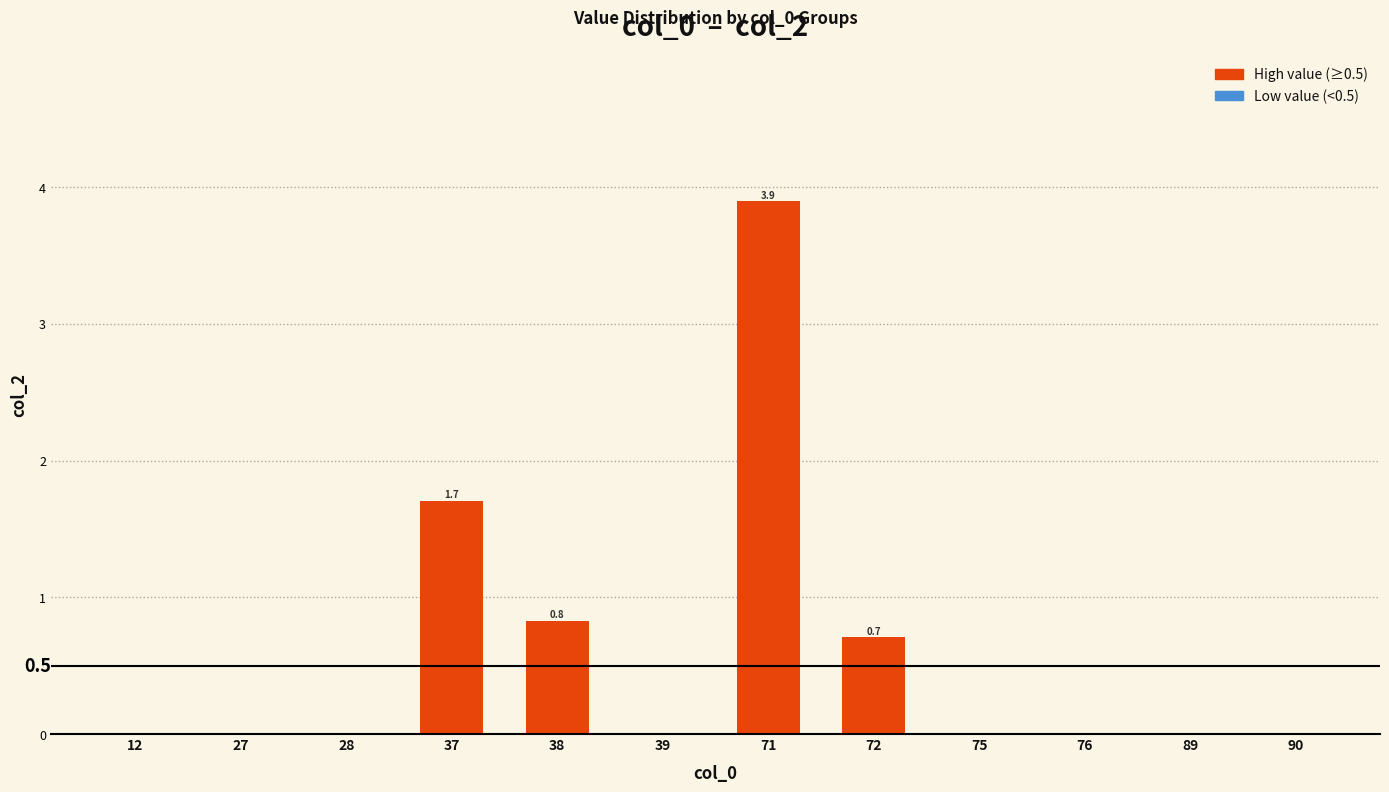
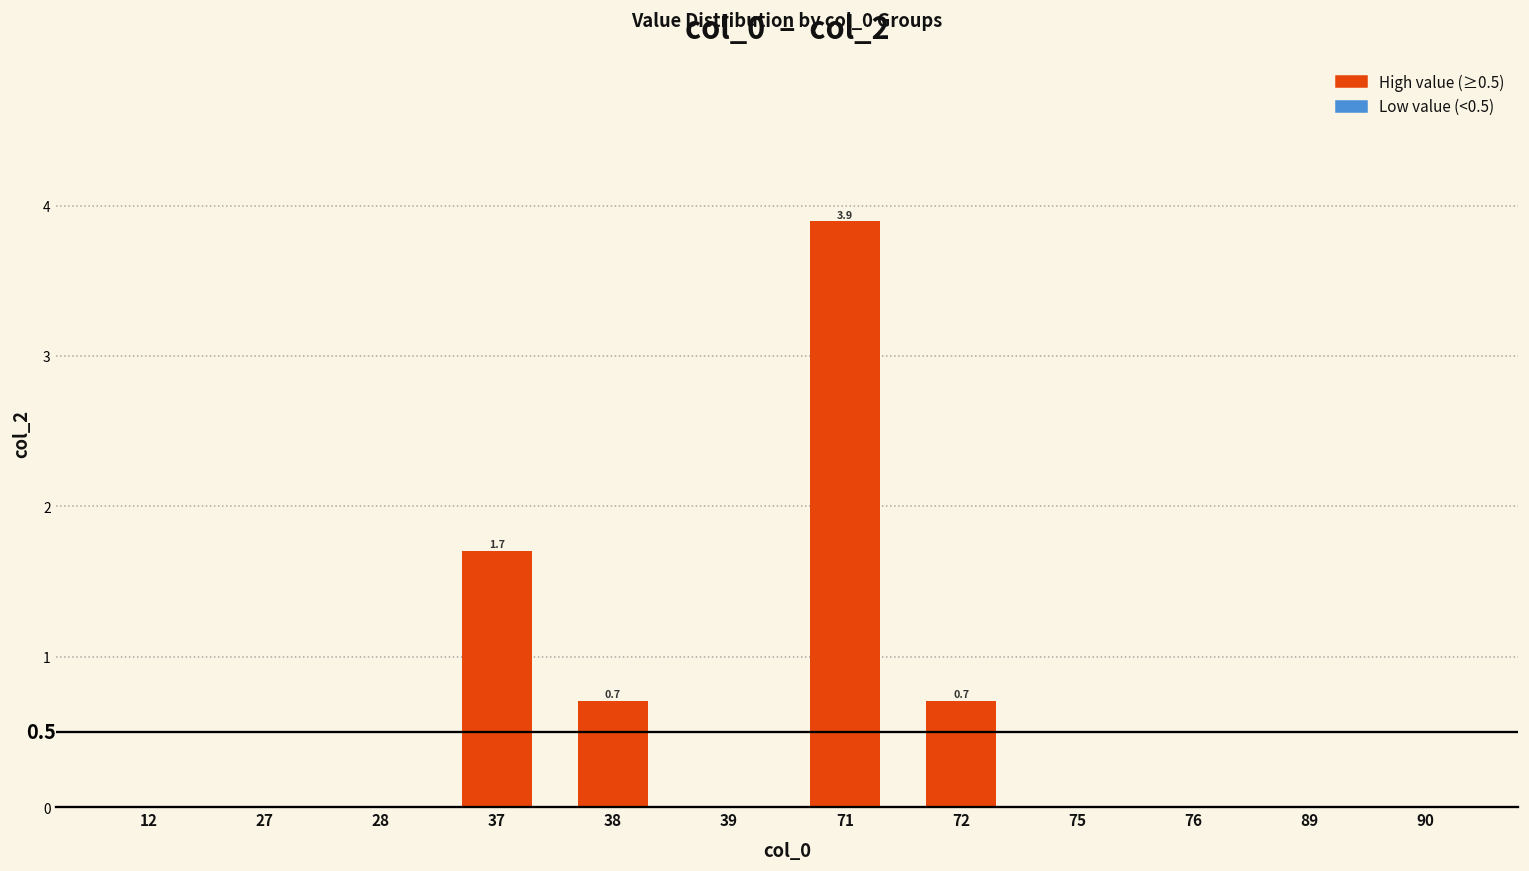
38: 0.8 -> 0.7
